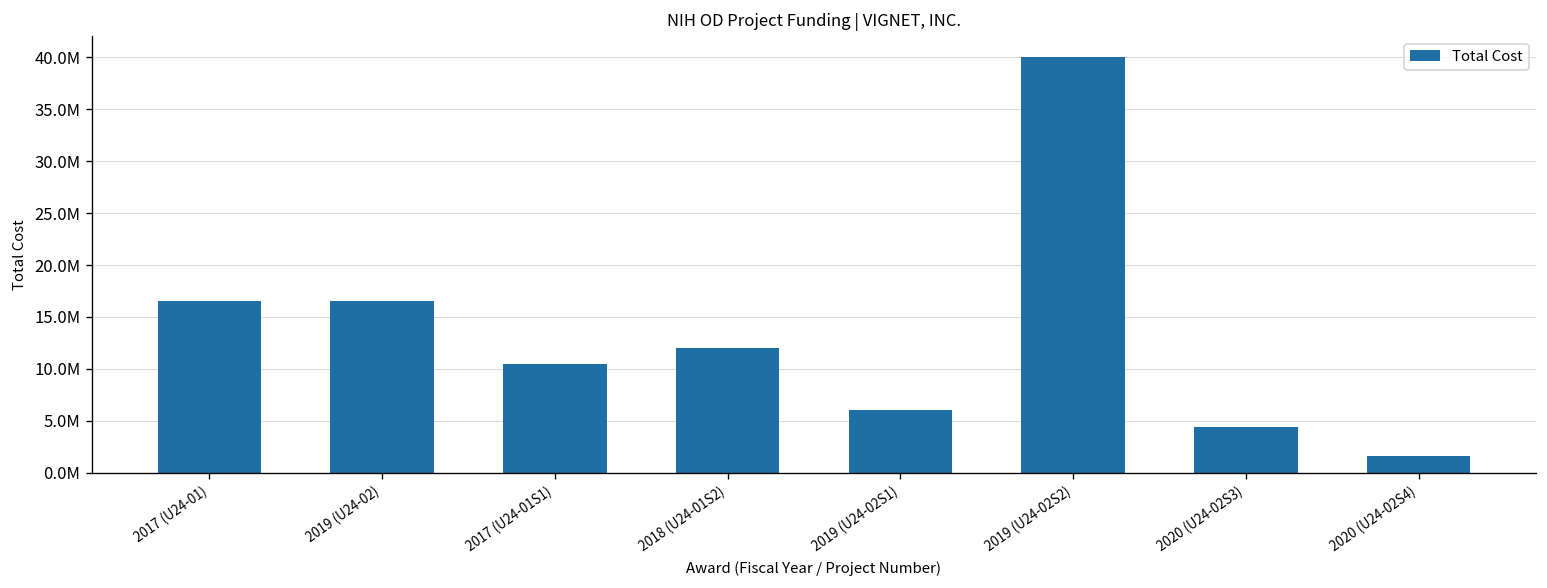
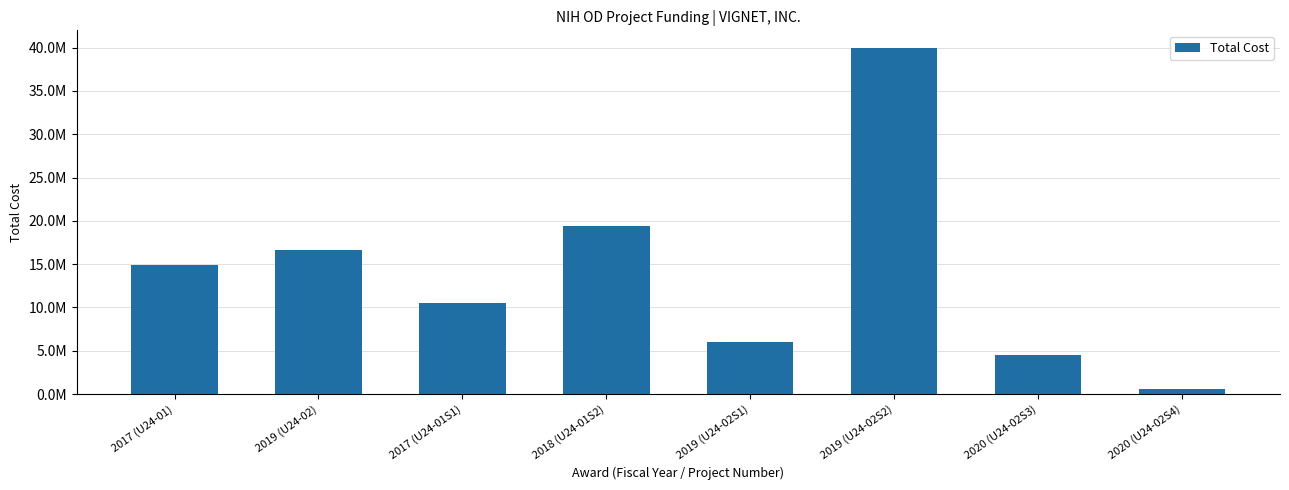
2017 (U24-01): 17000000 -> 15000000
2018 (U24-01S2): 12000000 -> 19000000
2020 (U24-02S4): 2000000 -> 1000000
